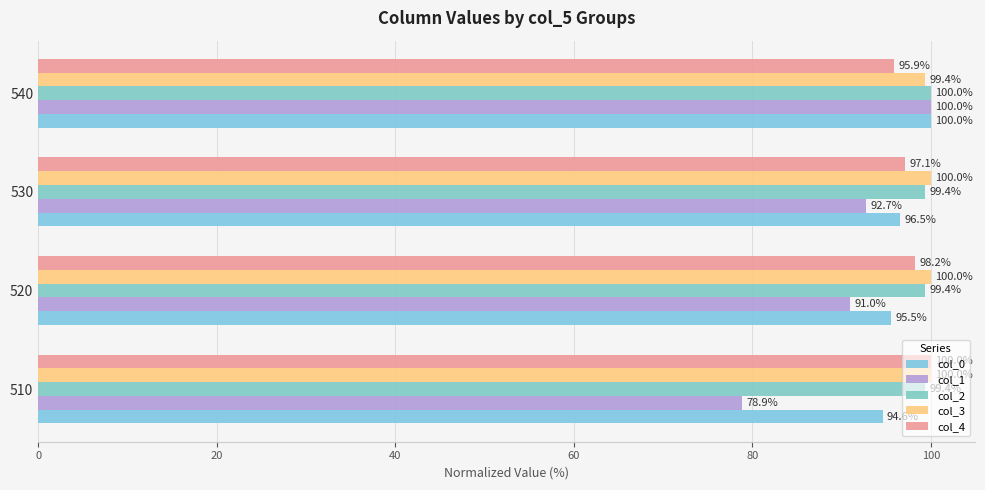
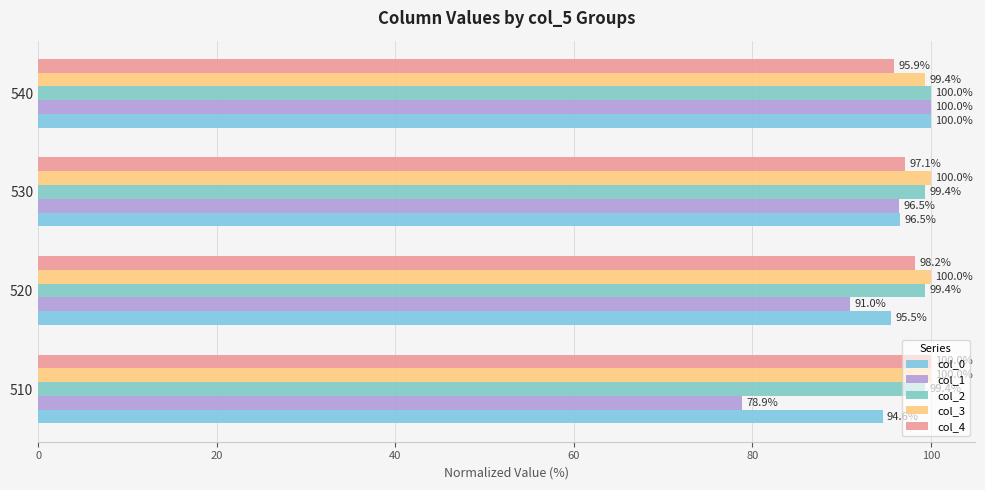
col_1, 530: 92.7% -> 96.5%
